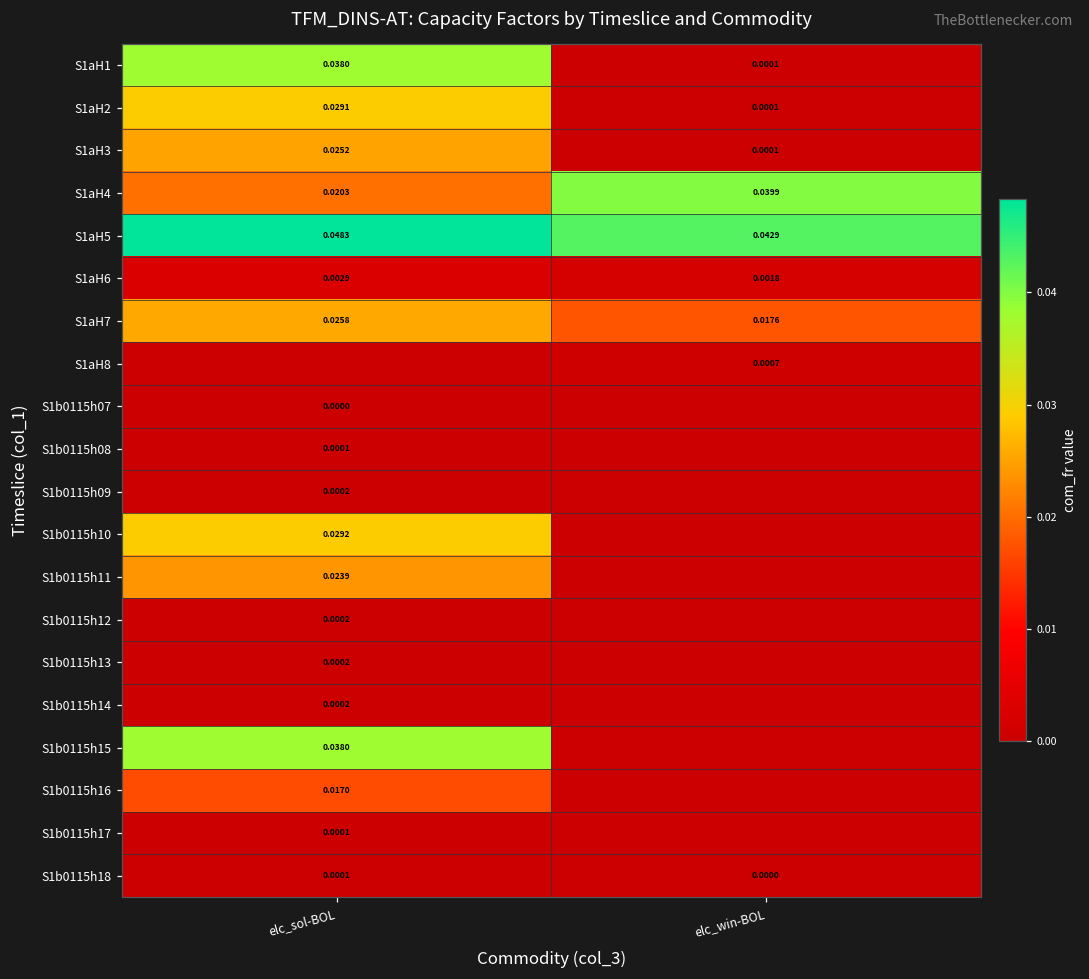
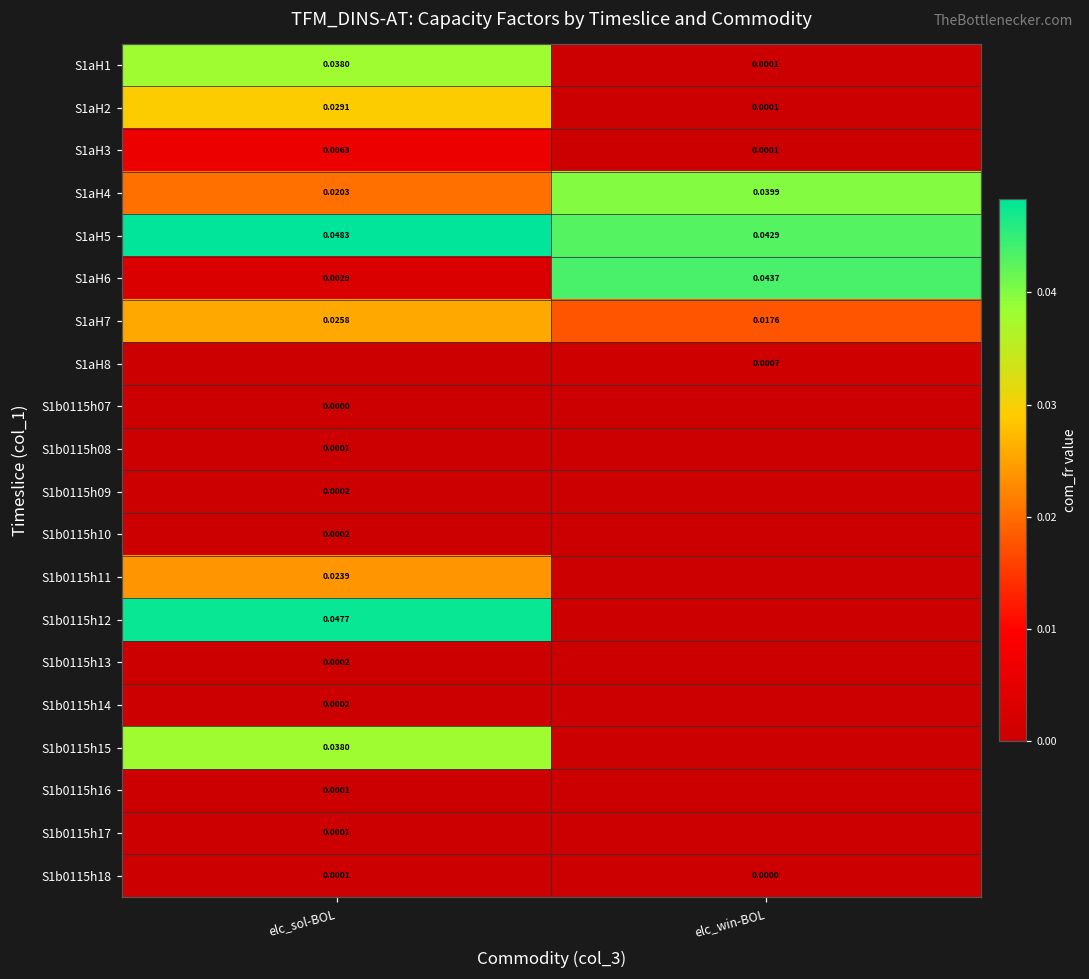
S1aH3, elc_sol-BOL: 0.0252 -> 0.0063
S1aH6, elc_win-BOL: 0.0018 -> 0.0437
S1b0115h10, elc_sol-BOL: 0.0292 -> 0.0002
S1b0115h12, elc_sol-BOL: 0.0002 -> 0.0477
S1b0115h16, elc_sol-BOL: 0.0170 -> 0.0001
